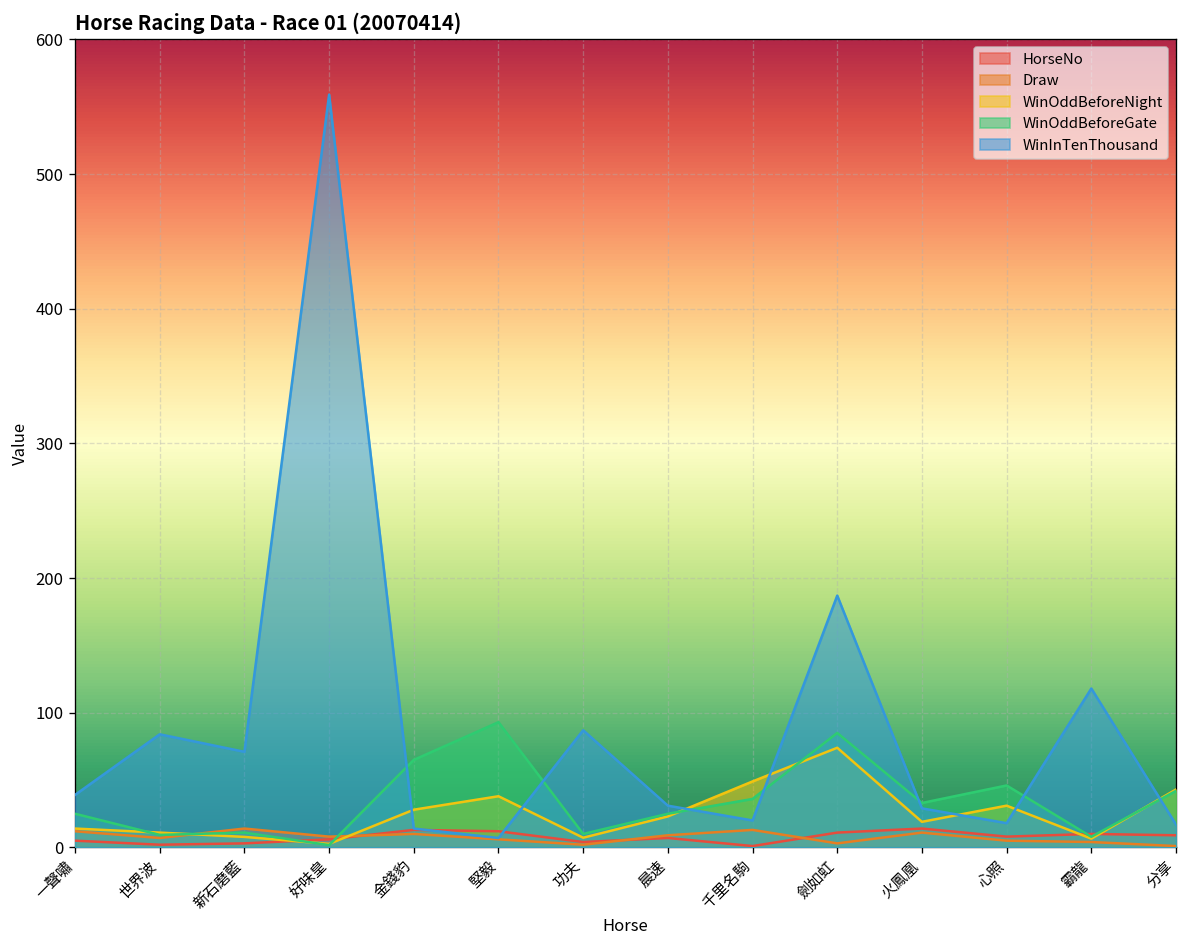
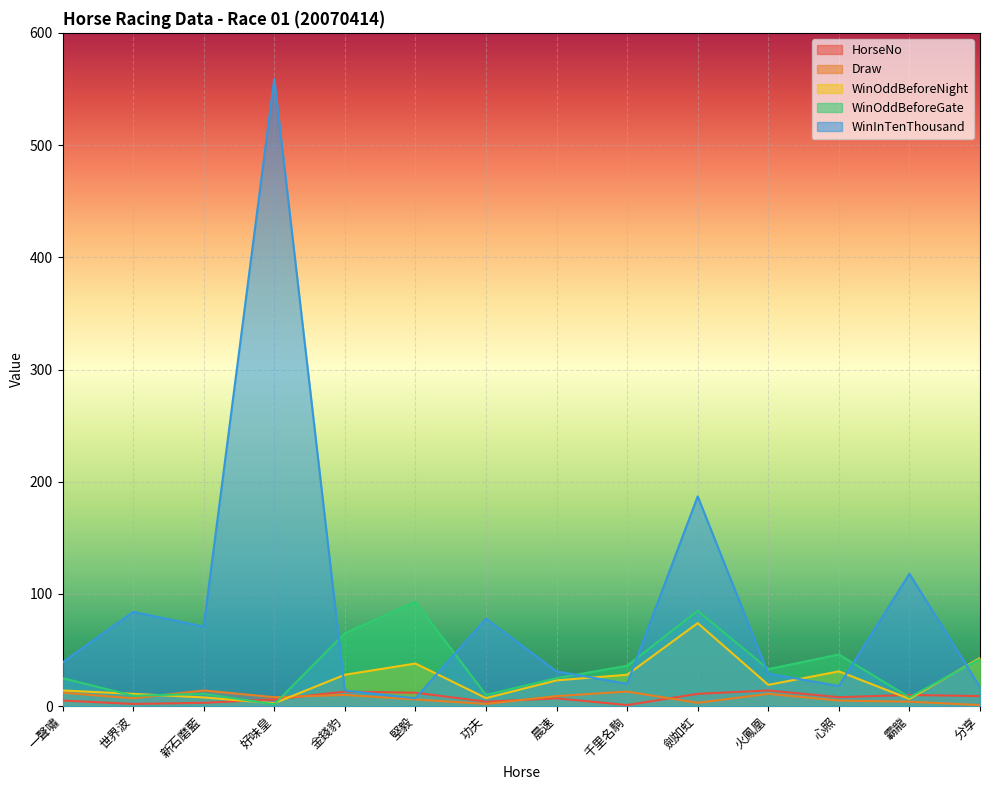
WinInTenThousand, 功夫: 87 -> 78
WinOddBeforeNight, 千里名駒: 49 -> 28
